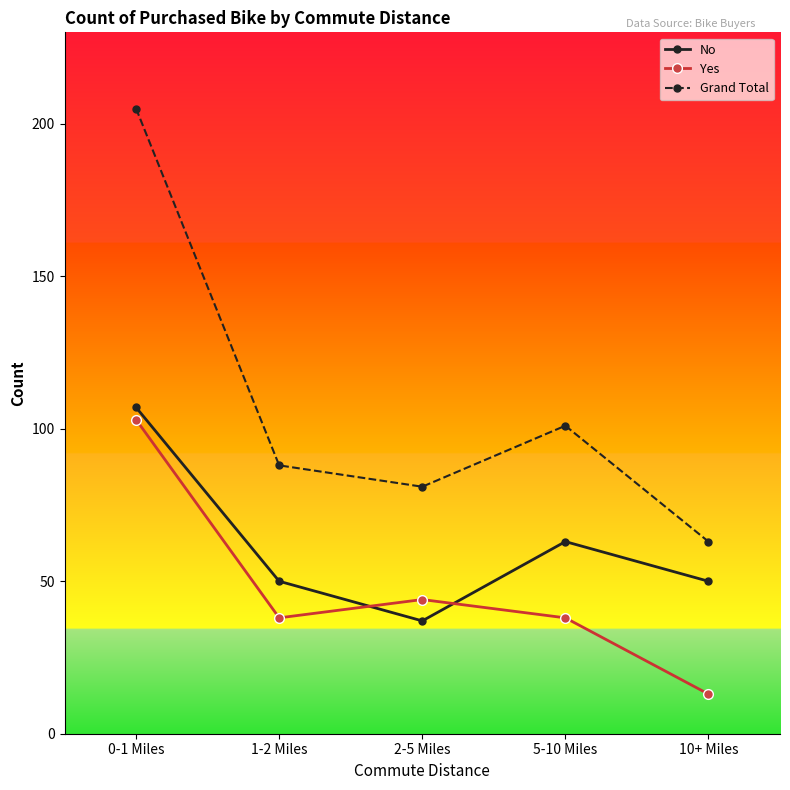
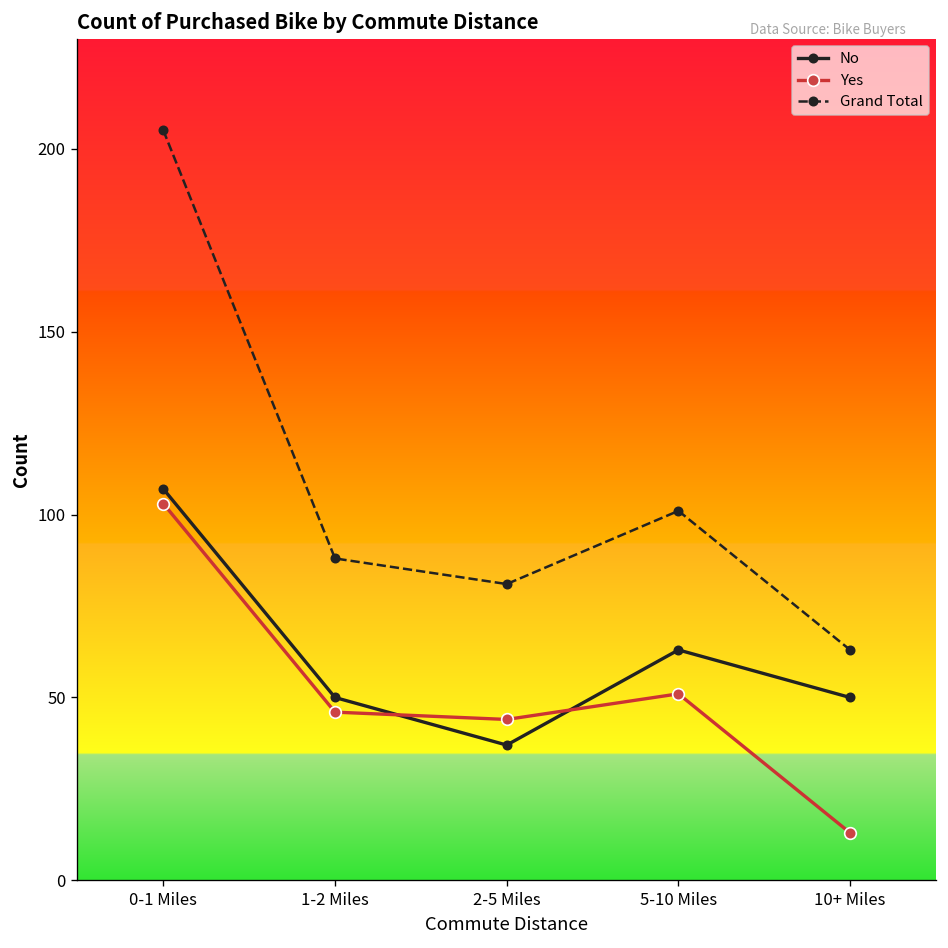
Yes, 1-2 Miles: 38 -> 46
Yes, 5-10 Miles: 38 -> 51
